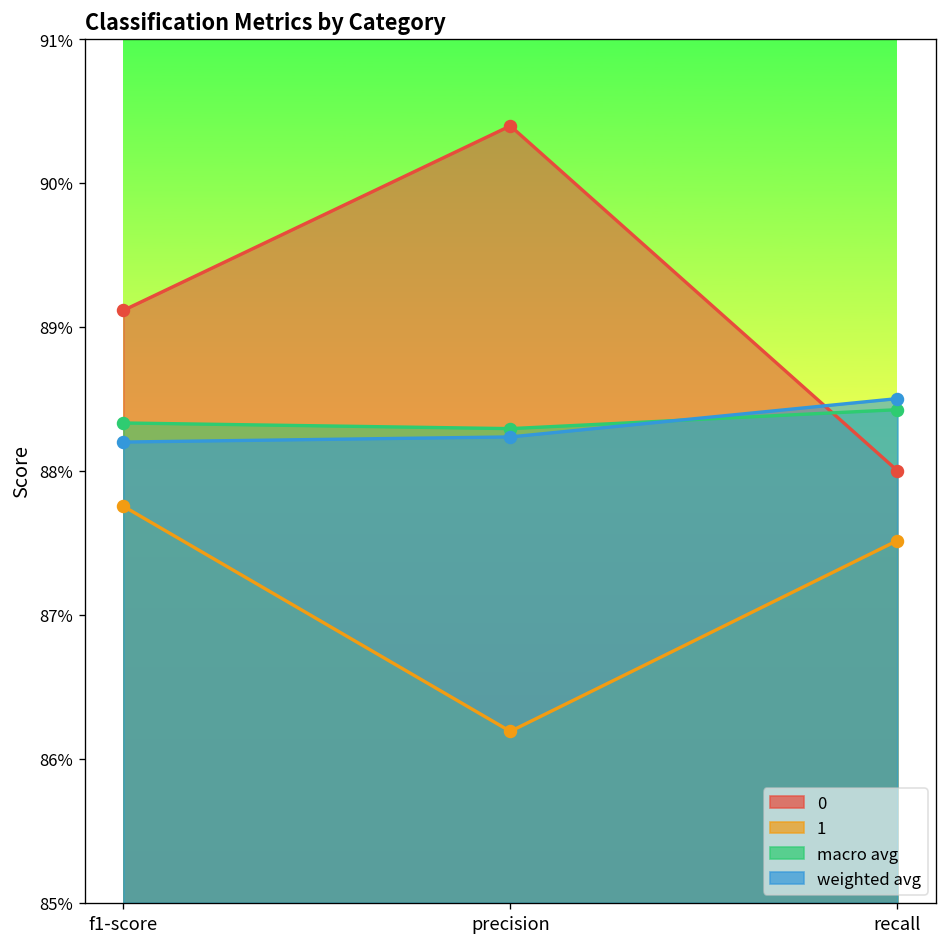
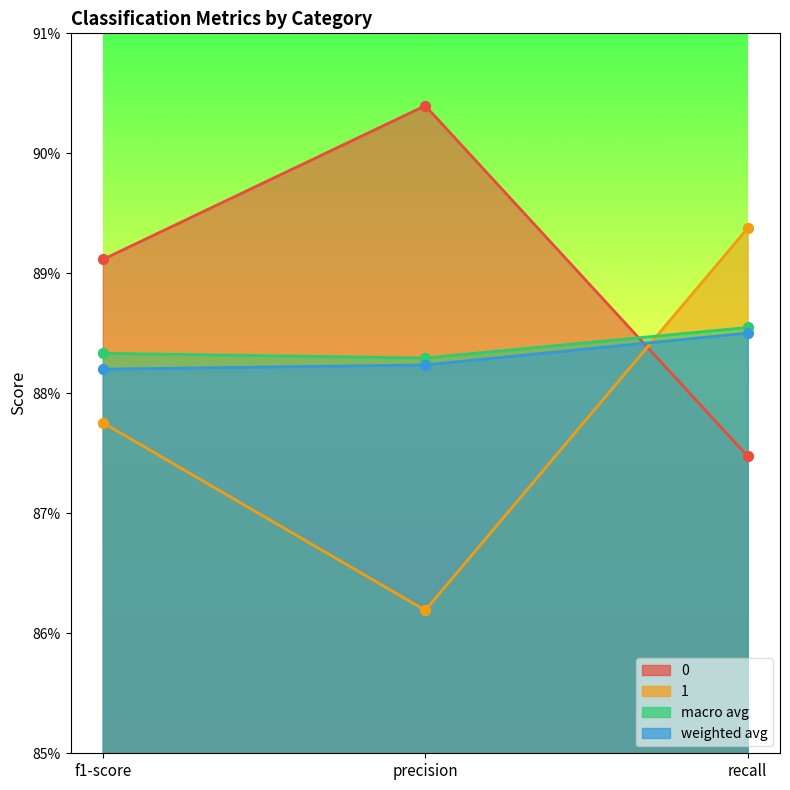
0, recall: 88.00% -> 87.47%
1, recall: 87.52% -> 89.38%
macro avg, recall: 88.43% -> 88.55%
